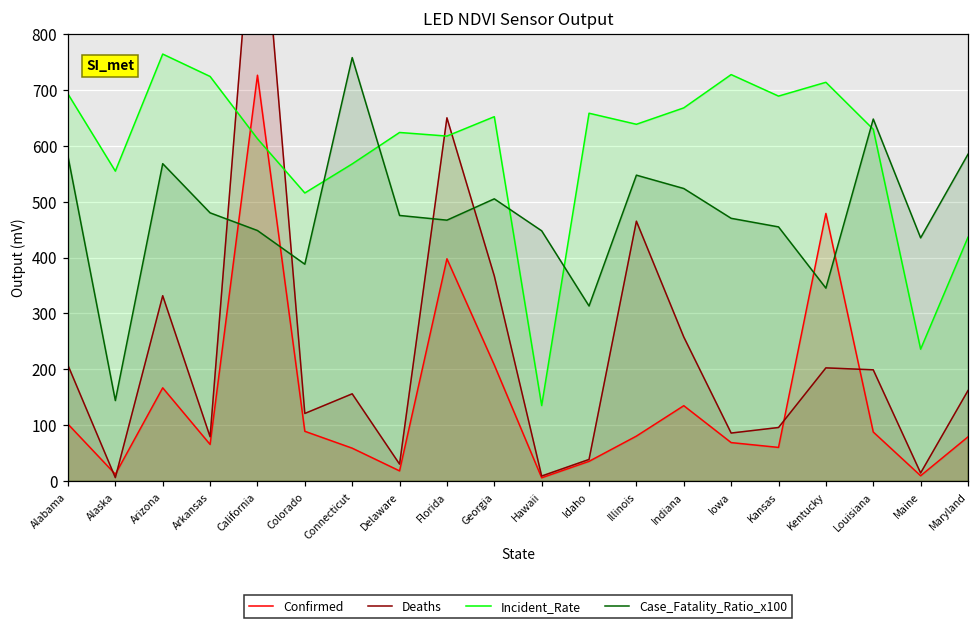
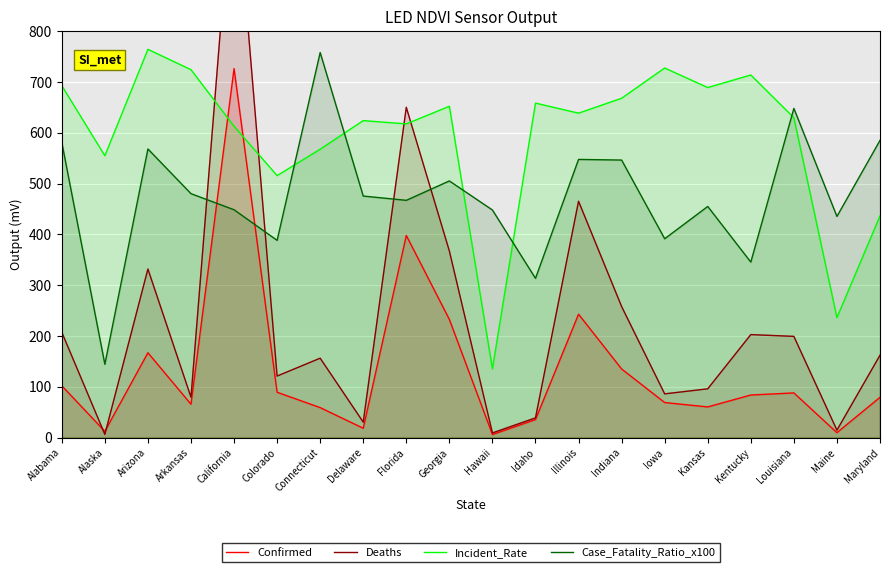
Confirmed, Georgia: 210 -> 230
Confirmed, Illinois: 80 -> 240
Case_Fatality_Ratio_x100, Indiana: 520 -> 550
Case_Fatality_Ratio_x100, Iowa: 470 -> 390
Confirmed, Kentucky: 480 -> 80
